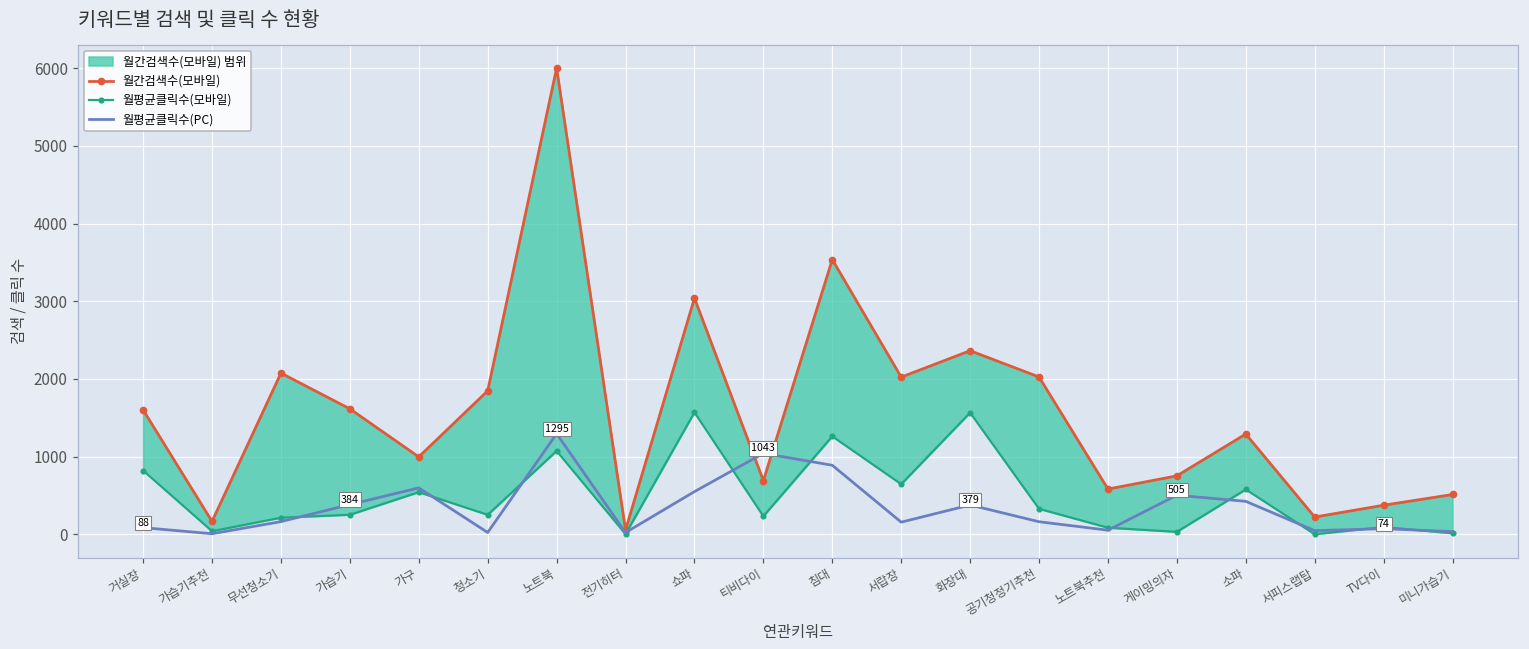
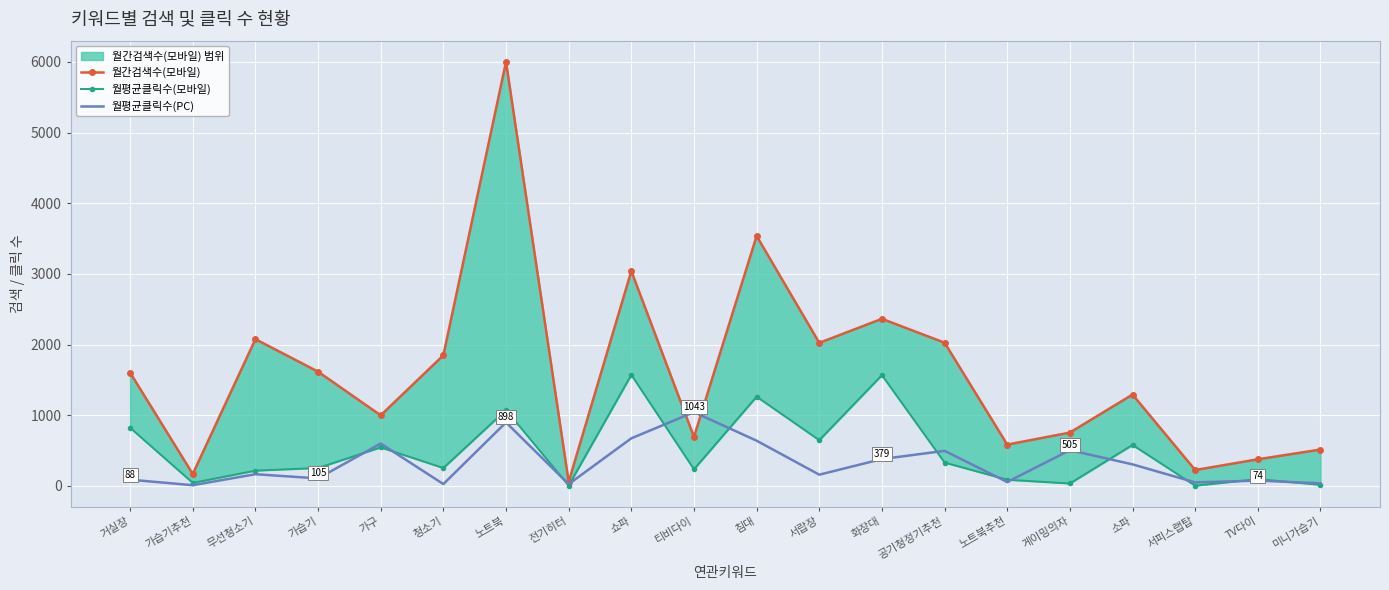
월평균클릭수(PC), 가습기: 384 -> 105
월평균클릭수(PC), 노트북: 1295 -> 898
월평균클릭수(PC), 쇼파: 600 -> 700
월평균클릭수(PC), 침대: 900 -> 600
월평균클릭수(PC), 공기청정기추천: 200 -> 500
월평균클릭수(PC), 소파: 400 -> 300
